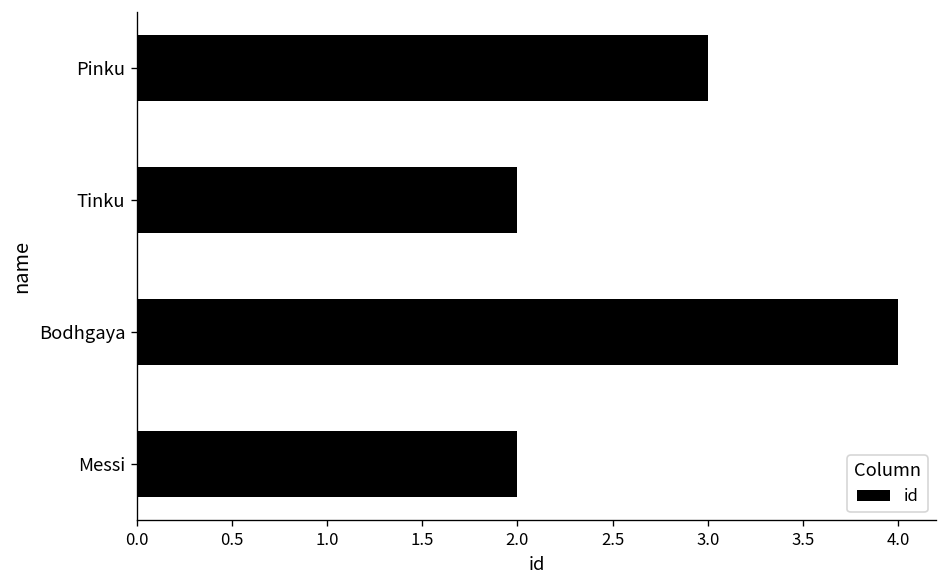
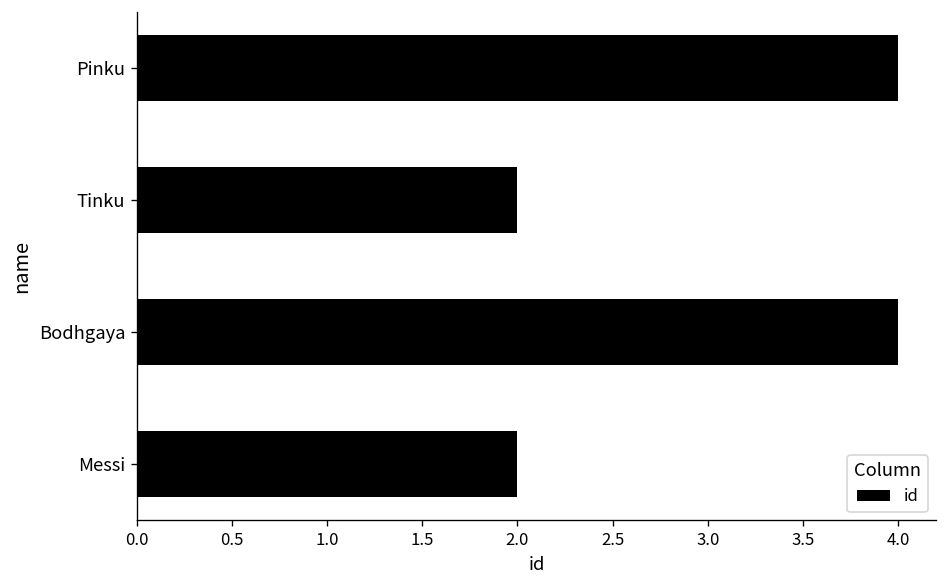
Pinku: 3 -> 4
